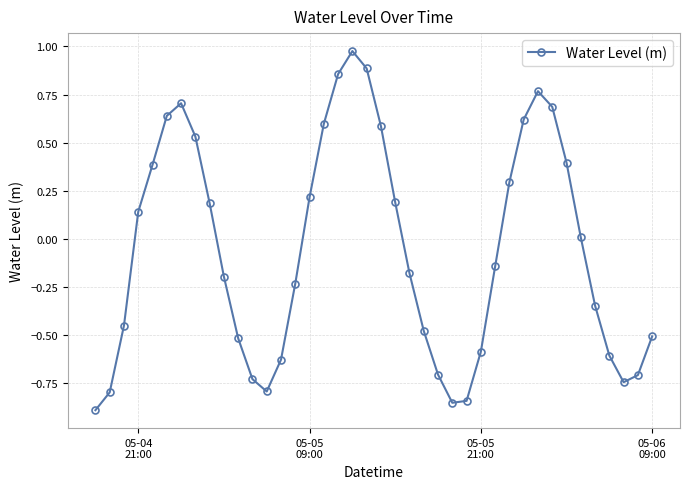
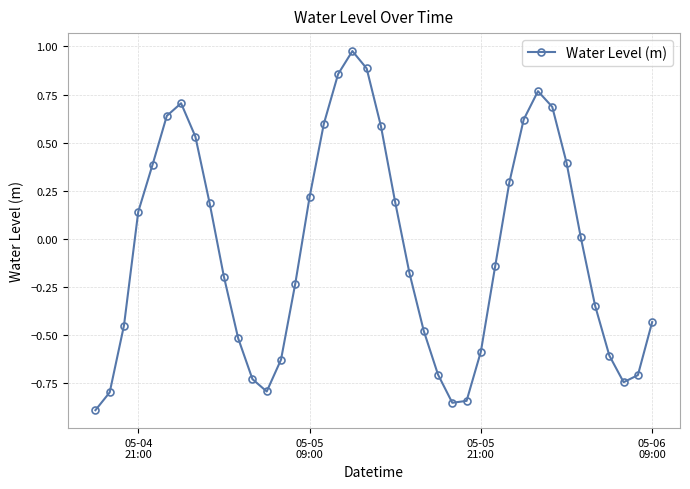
05-06 09:00: -0.51 -> -0.43
